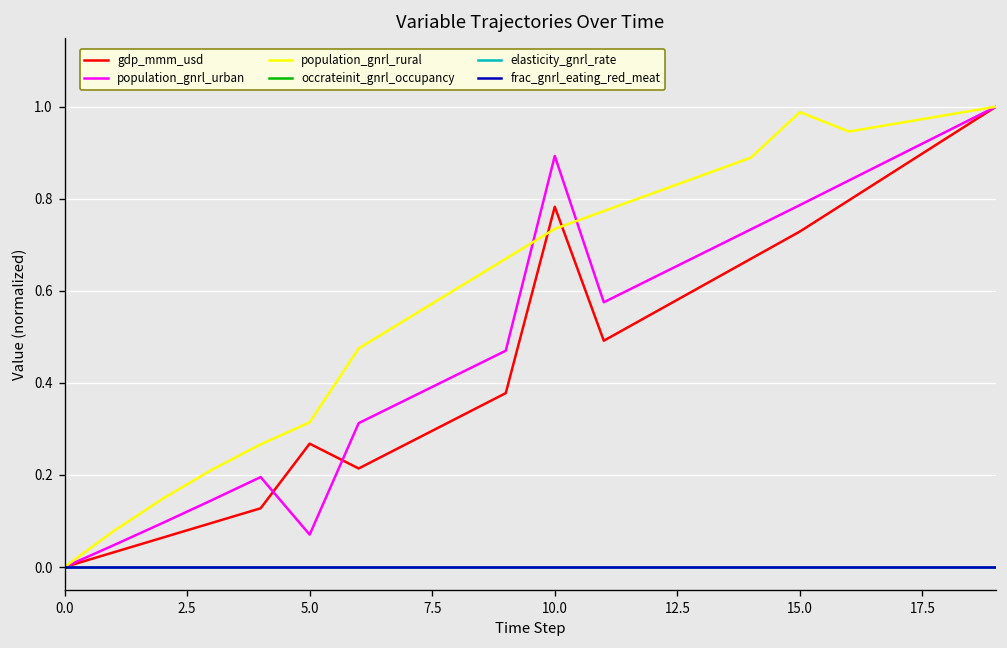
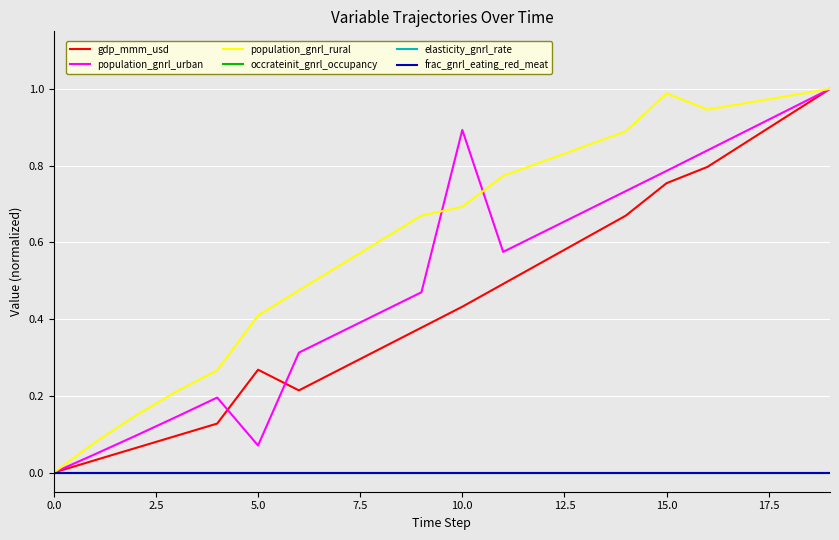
population_gnrl_rural, 5.0: 0.31 -> 0.41
gdp_mmm_usd, 10.0: 0.78 -> 0.43
population_gnrl_rural, 10.0: 0.73 -> 0.69
gdp_mmm_usd, 15.0: 0.73 -> 0.75
